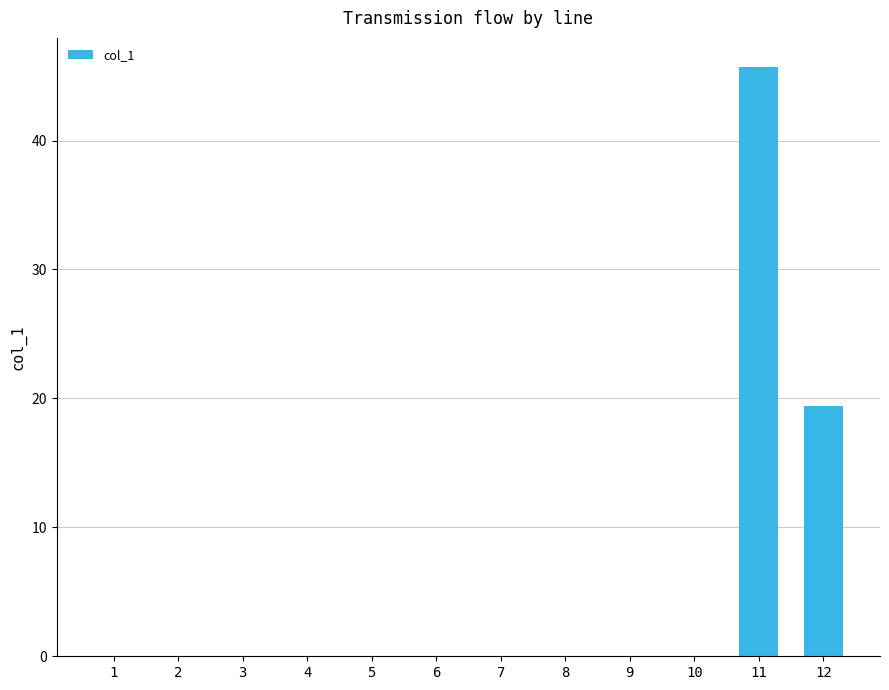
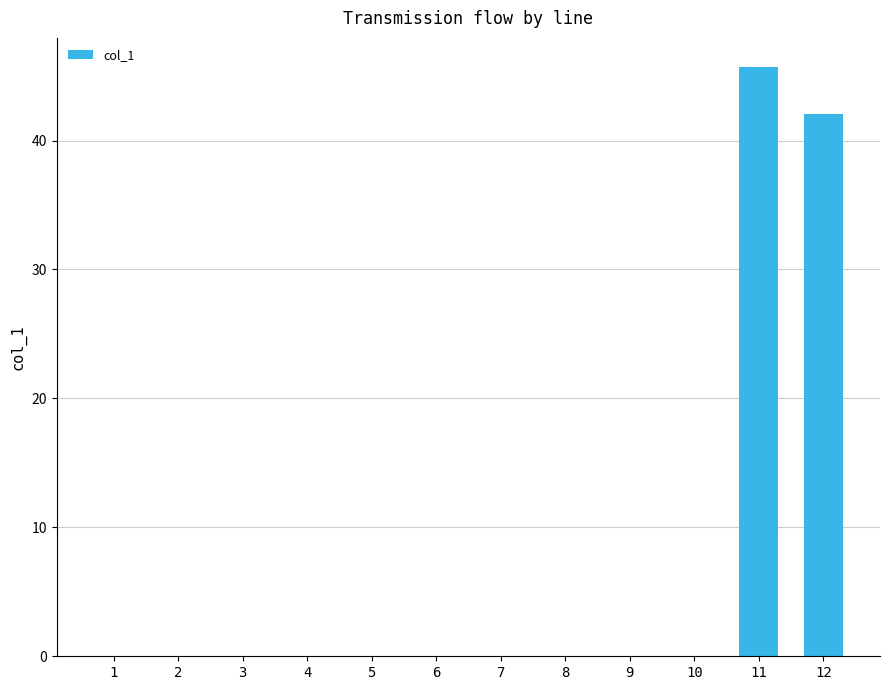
12: 19.4 -> 42.0
